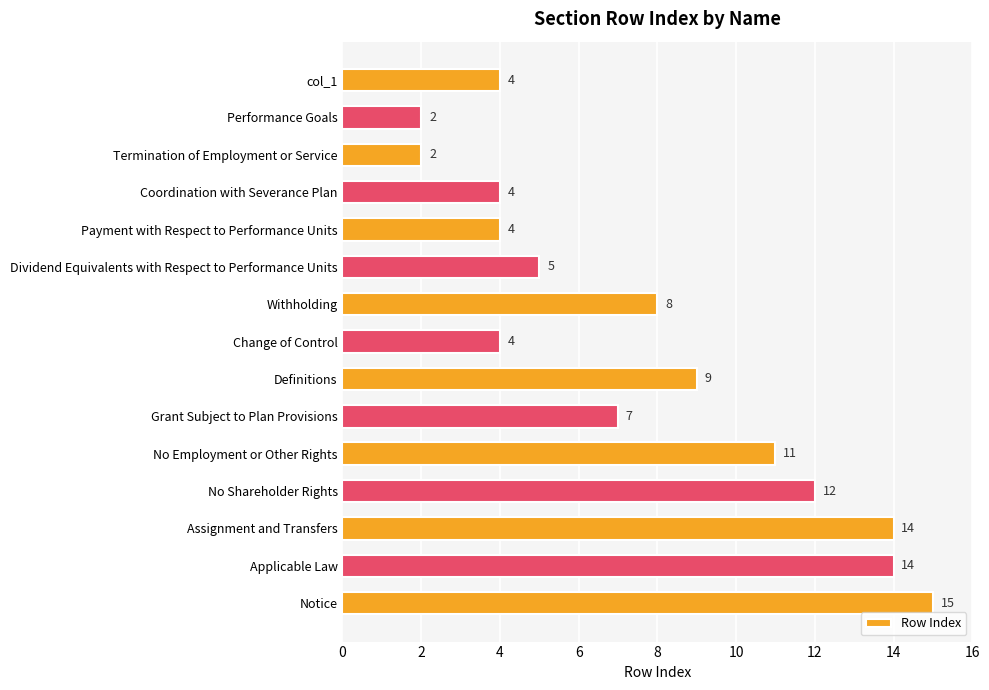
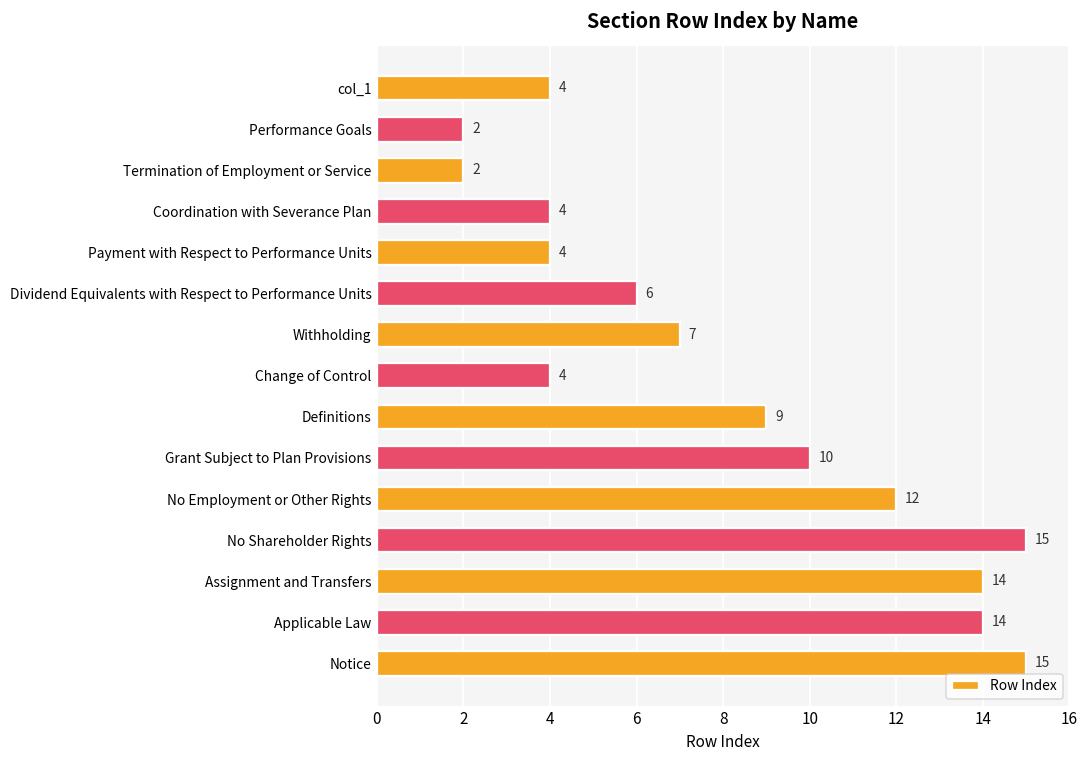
Dividend Equivalents with Respect to Performance Units: 5 -> 6
Withholding: 8 -> 7
Grant Subject to Plan Provisions: 7 -> 10
No Employment or Other Rights: 11 -> 12
No Shareholder Rights: 12 -> 15
